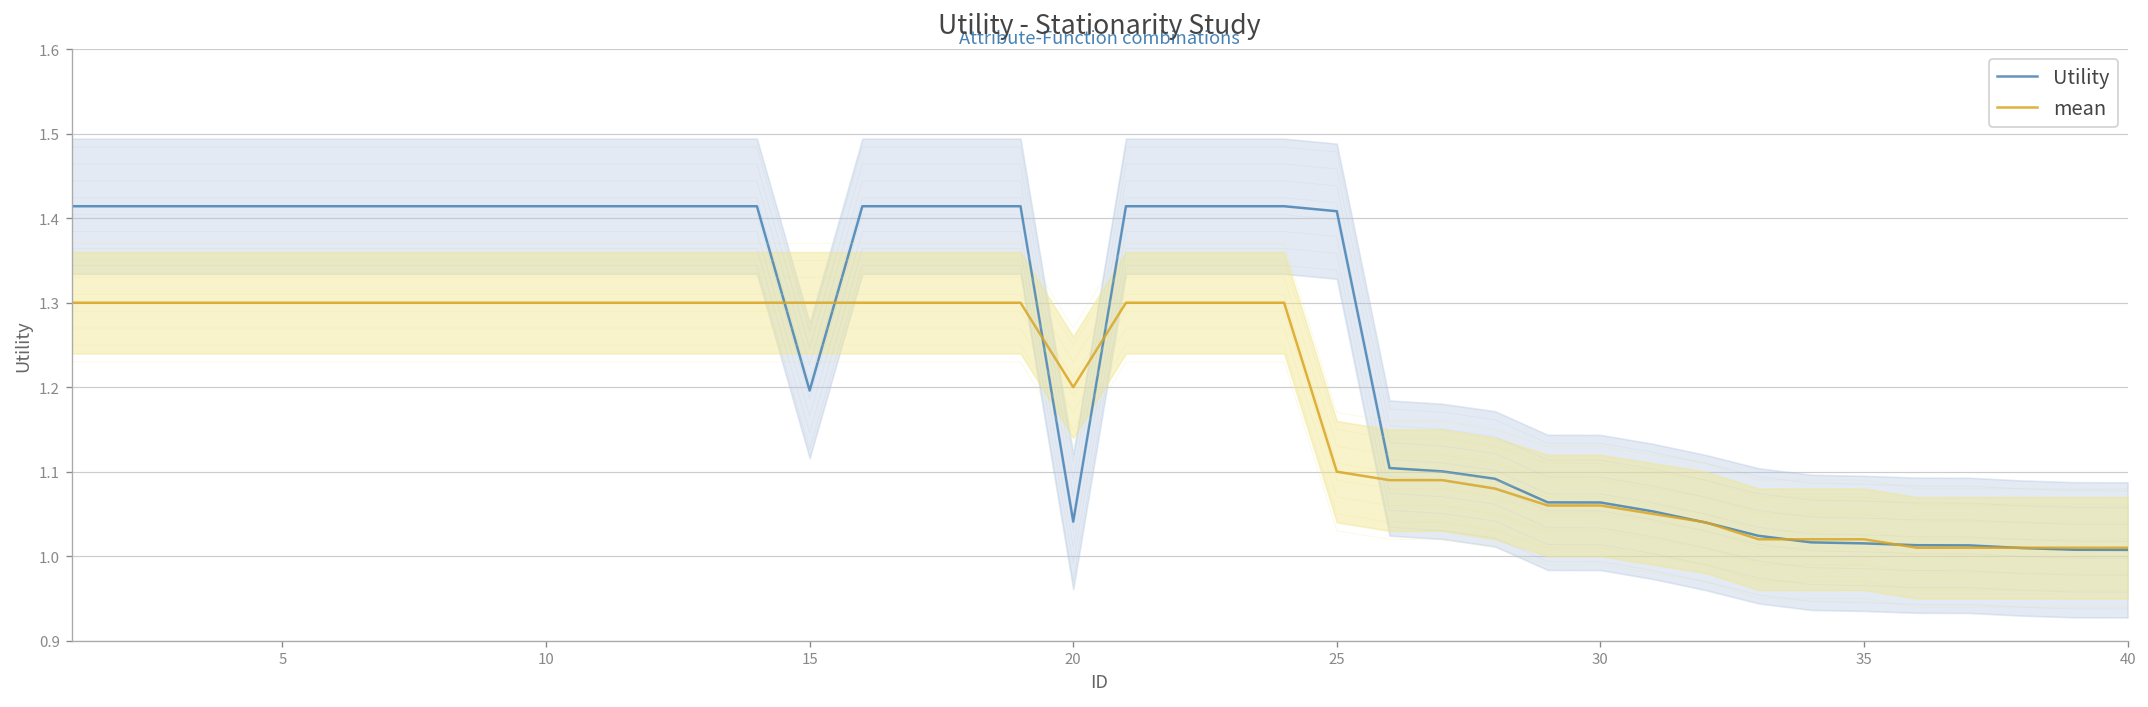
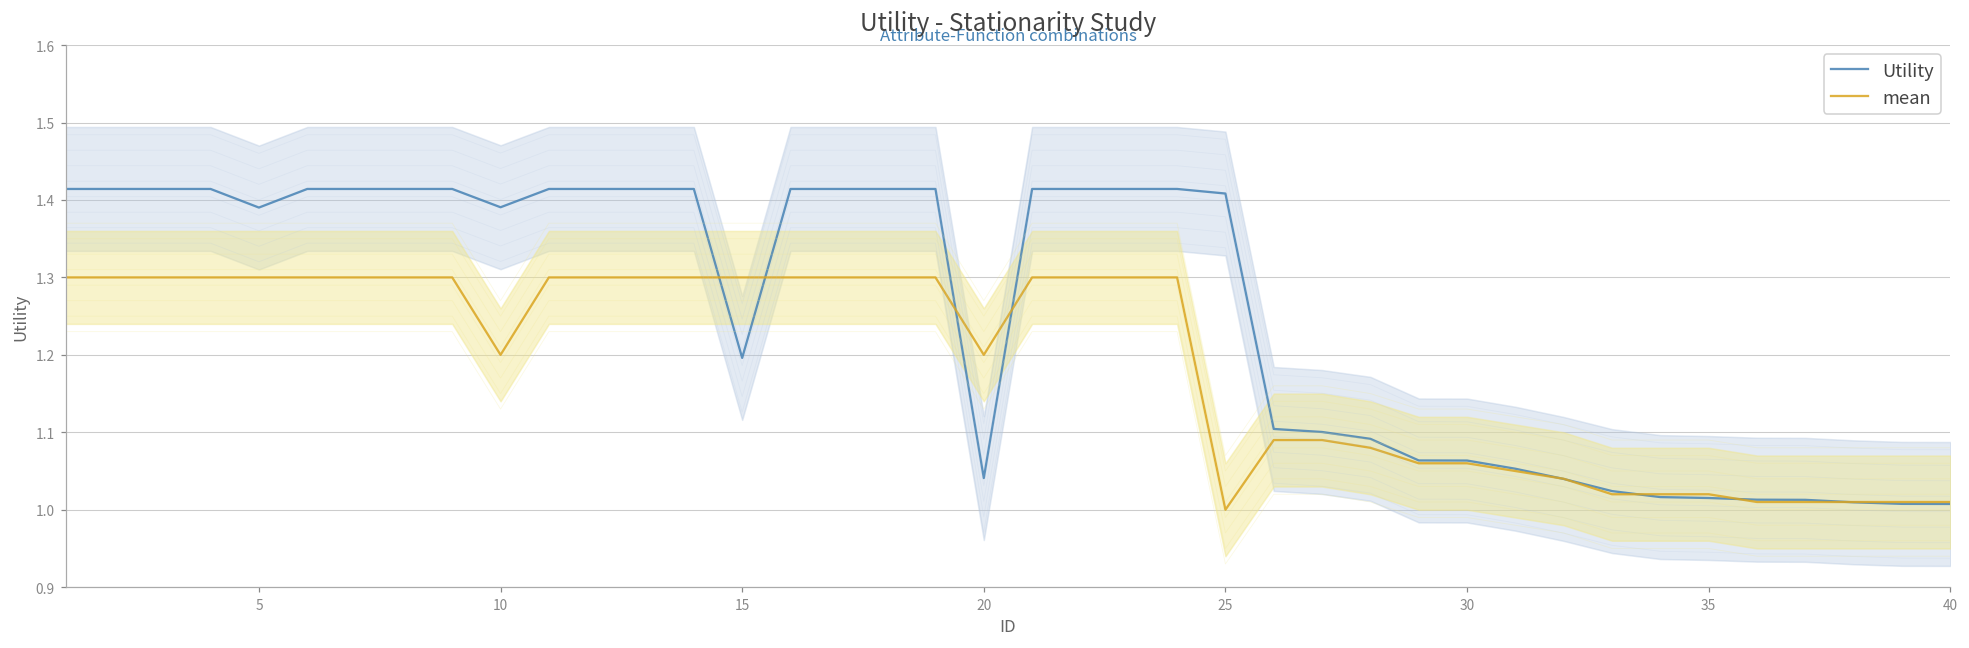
Utility, 5: 1.41 -> 1.39
Utility, 10: 1.41 -> 1.39
mean, 10: 1.3 -> 1.2
mean, 25: 1.1 -> 1.0
